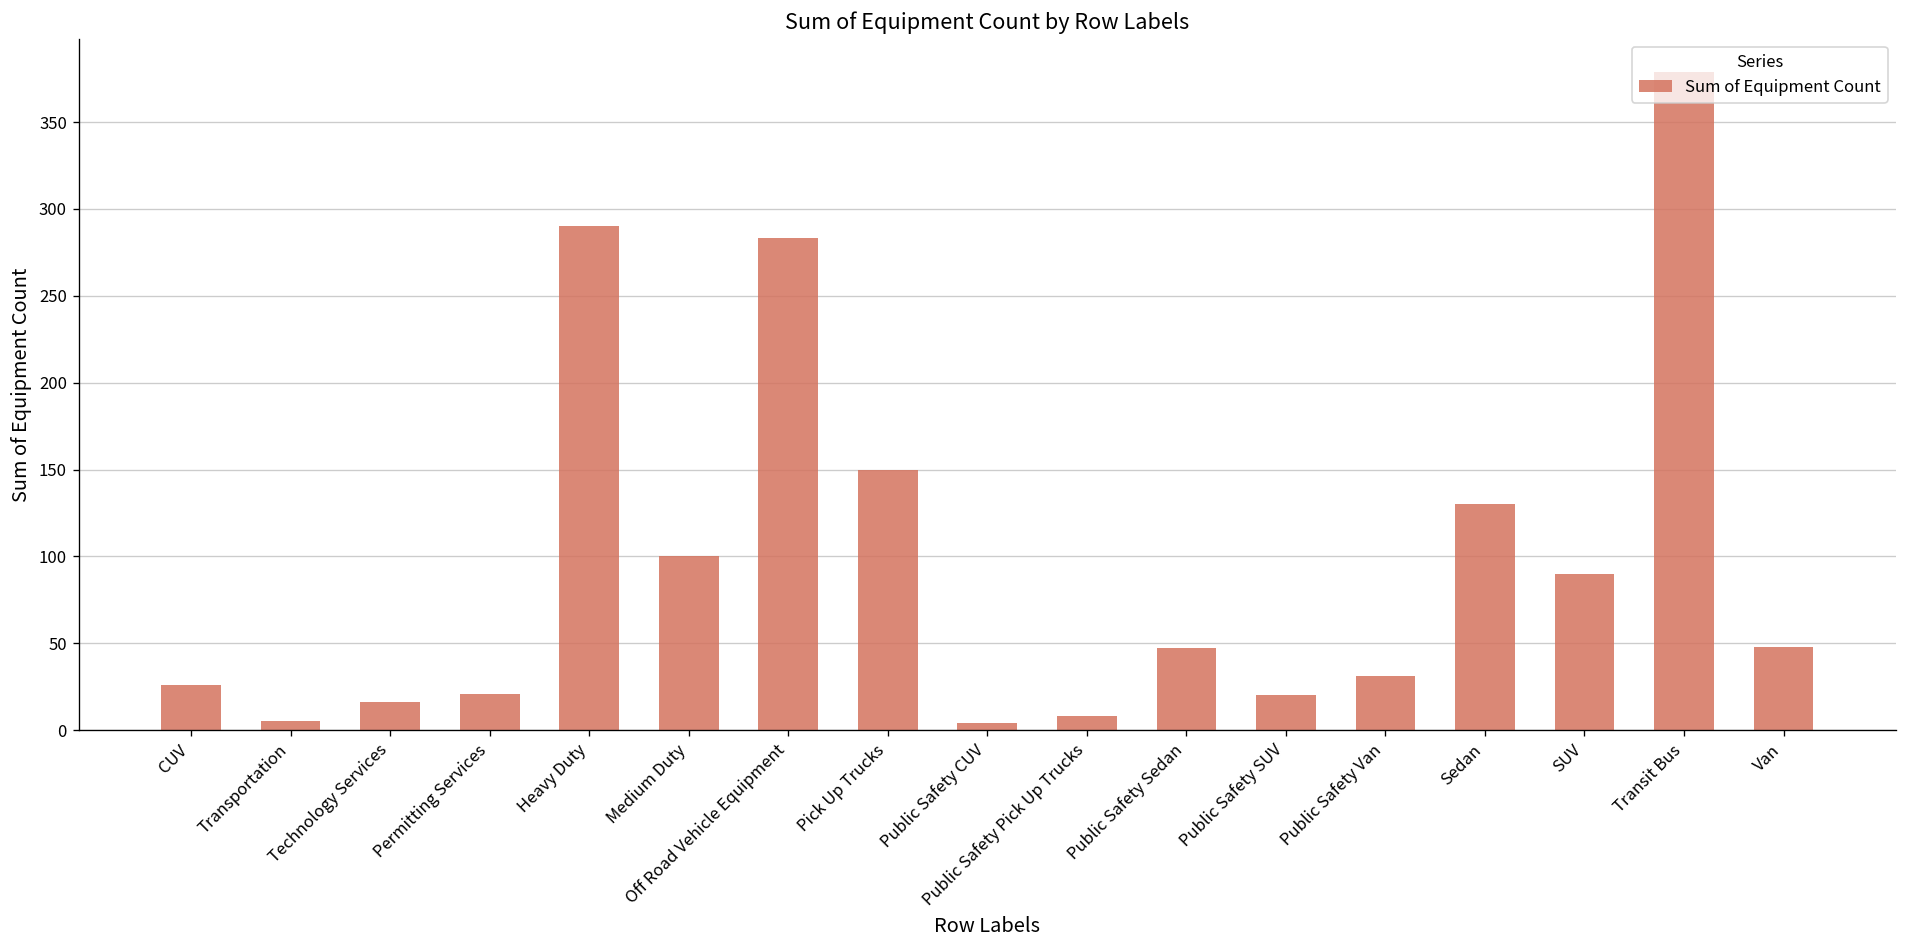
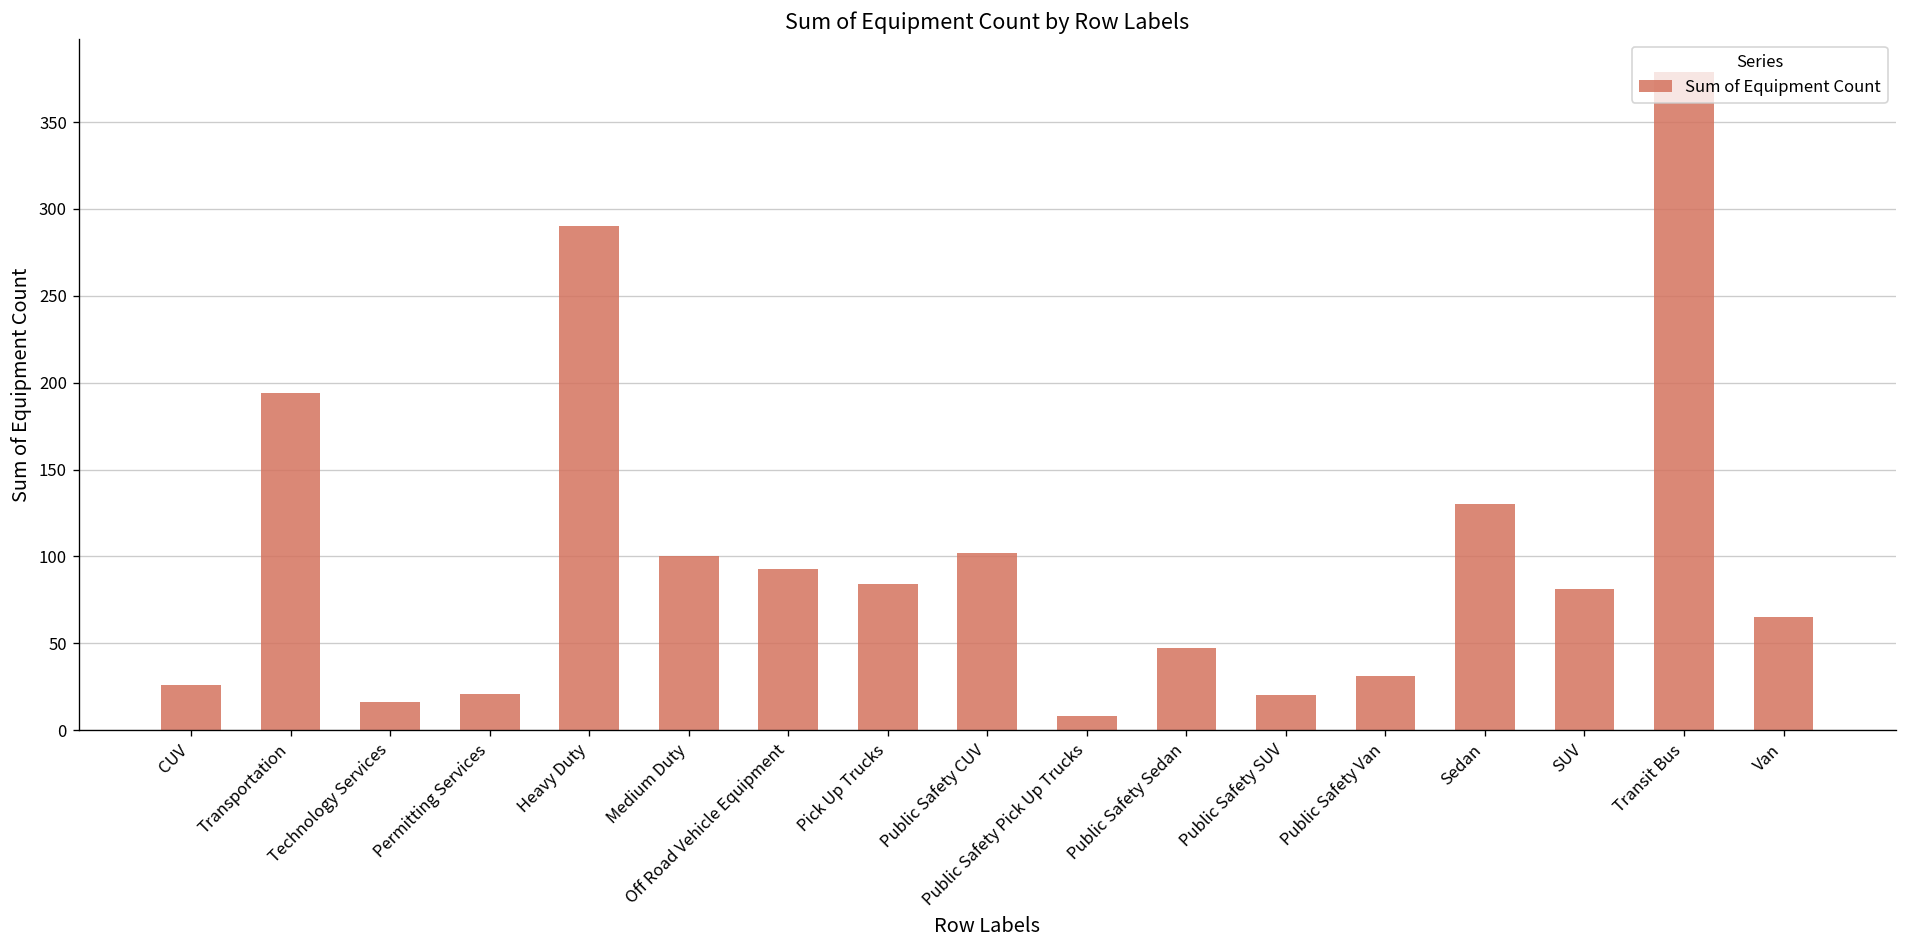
Transportation: 5 -> 194
Off Road Vehicle Equipment: 283 -> 93
Pick Up Trucks: 150 -> 84
Public Safety CUV: 4 -> 102
SUV: 90 -> 81
Van: 48 -> 65
